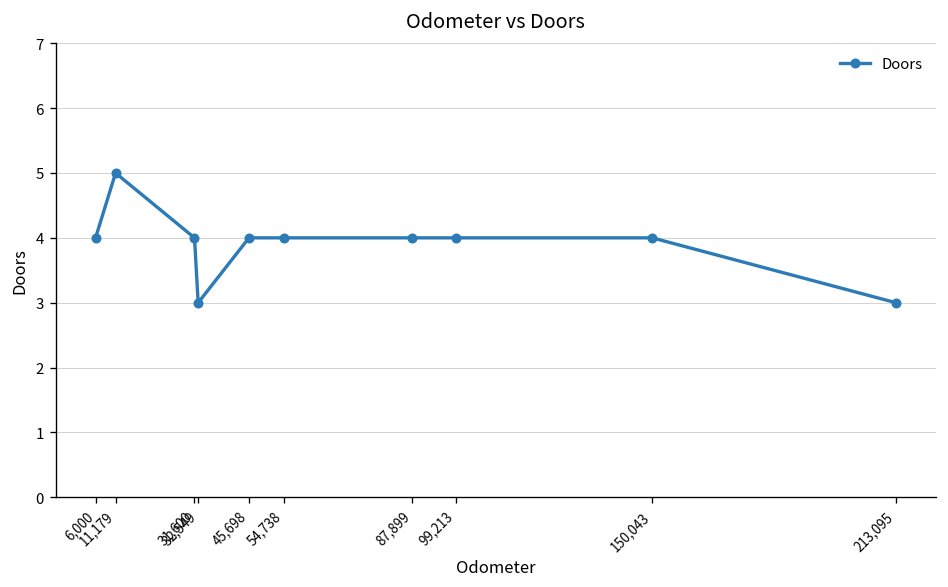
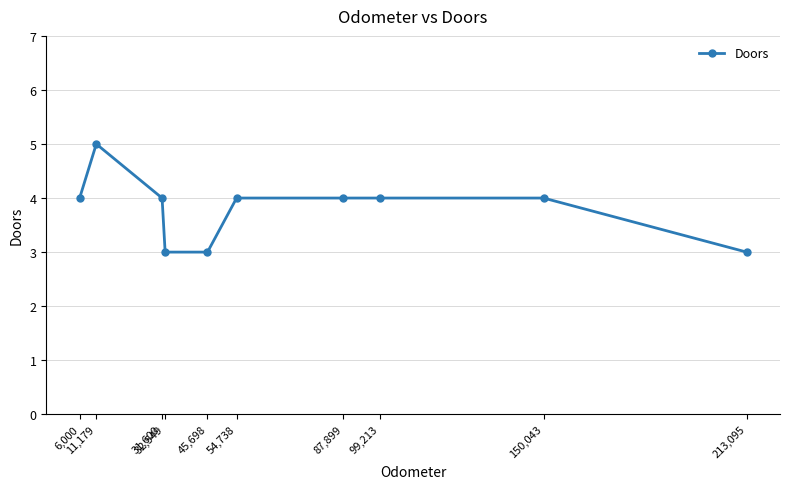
45,698: 4 -> 3
